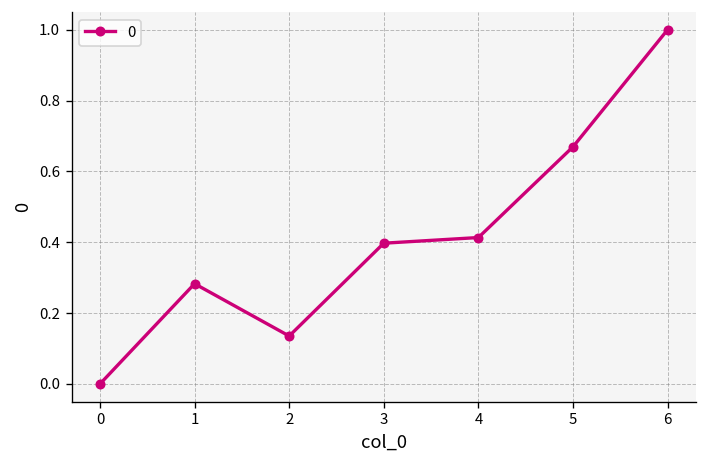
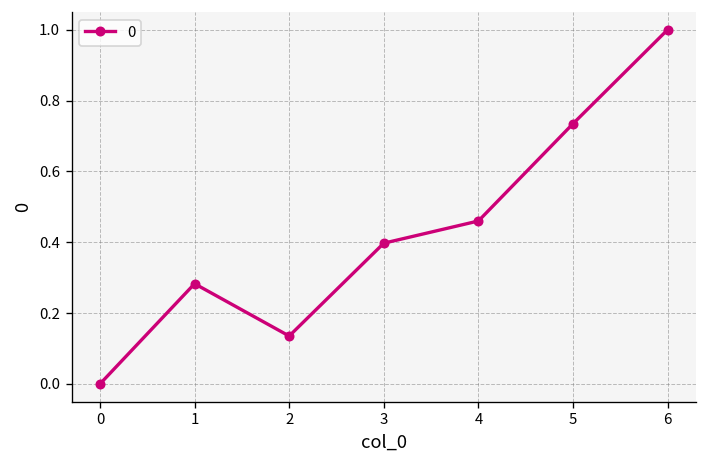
4: 0.41 -> 0.46
5: 0.67 -> 0.73
